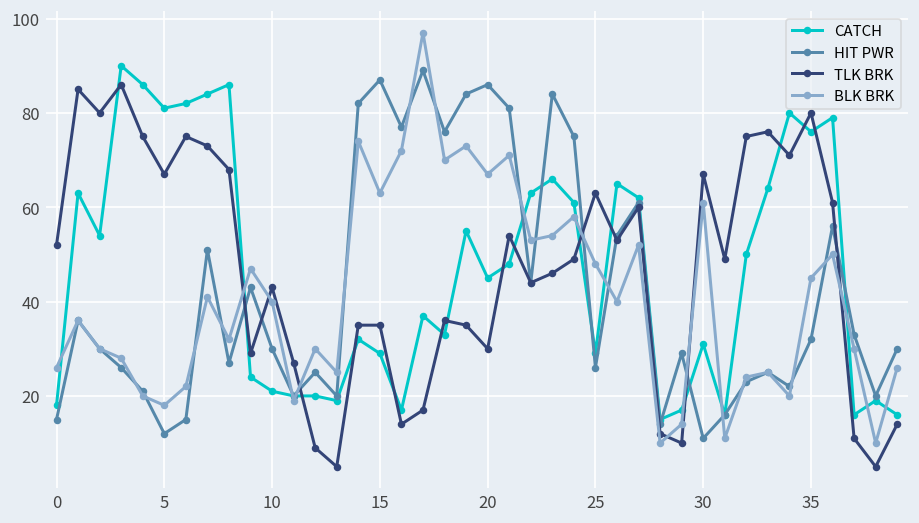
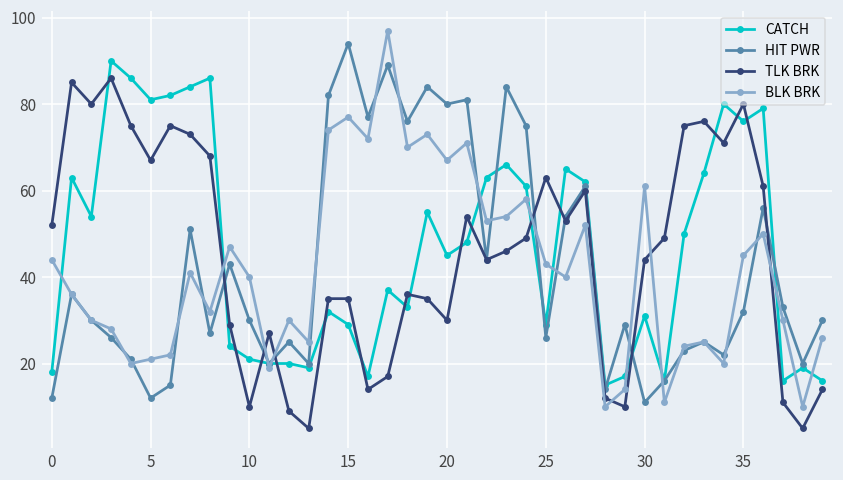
HIT PWR, 0: 15 -> 12
BLK BRK, 0: 26 -> 44
BLK BRK, 5: 18 -> 21
TLK BRK, 10: 43 -> 10
HIT PWR, 15: 87 -> 94
BLK BRK, 15: 63 -> 77
HIT PWR, 20: 86 -> 80
BLK BRK, 25: 48 -> 43
TLK BRK, 30: 67 -> 44
